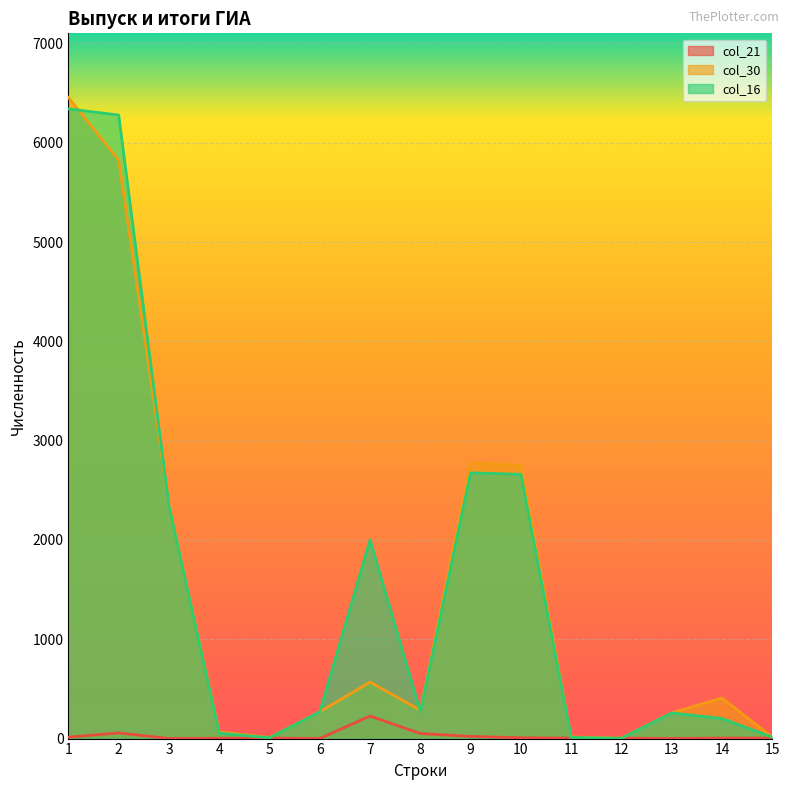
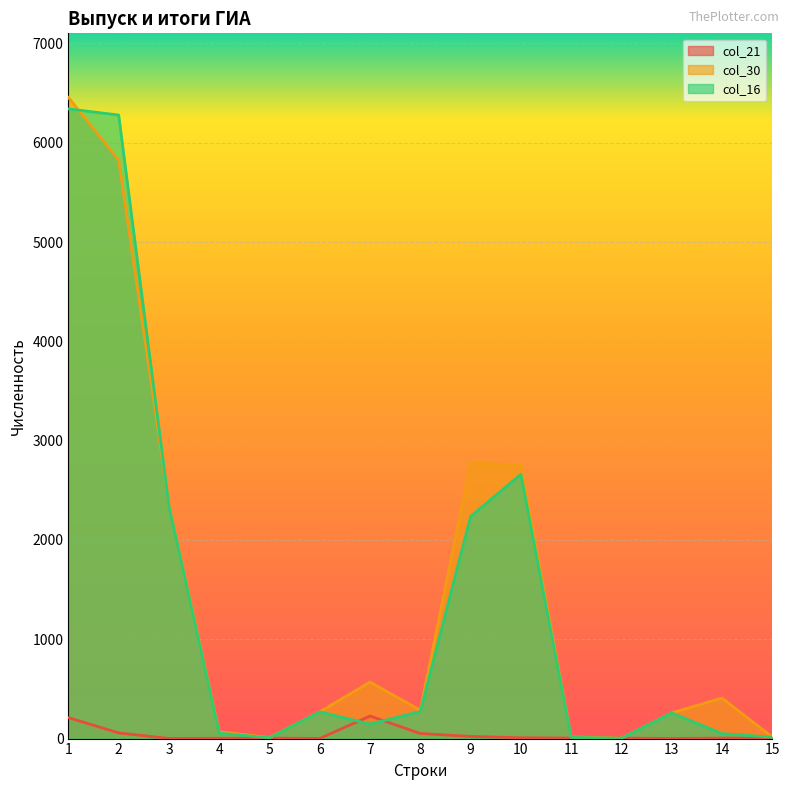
col_21, 1: 0 -> 200
col_16, 7: 2000 -> 100
col_16, 9: 2700 -> 2200
col_16, 14: 200 -> 100
